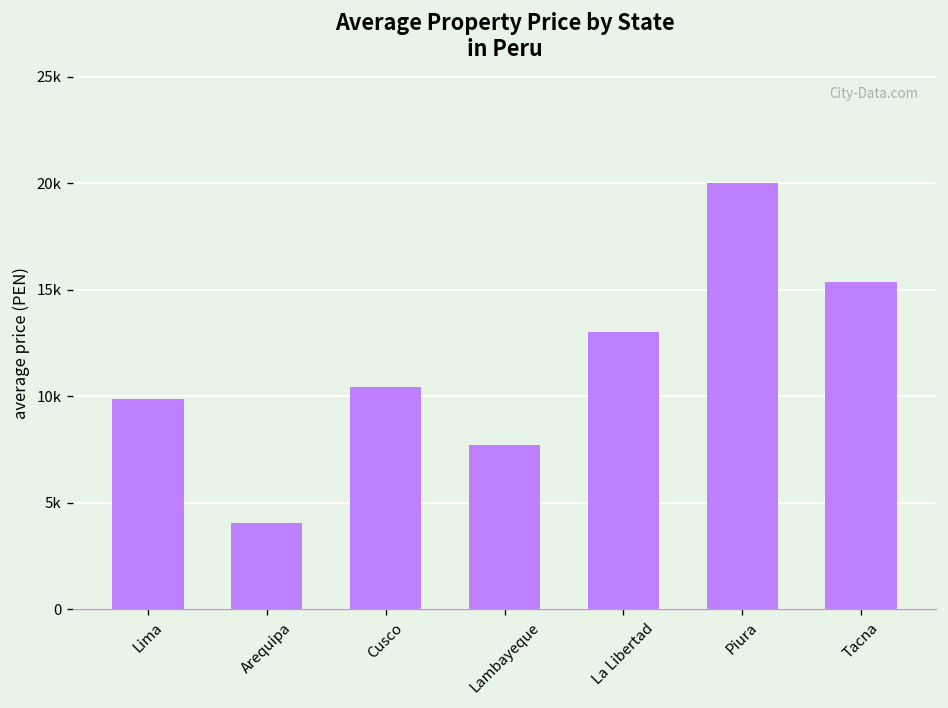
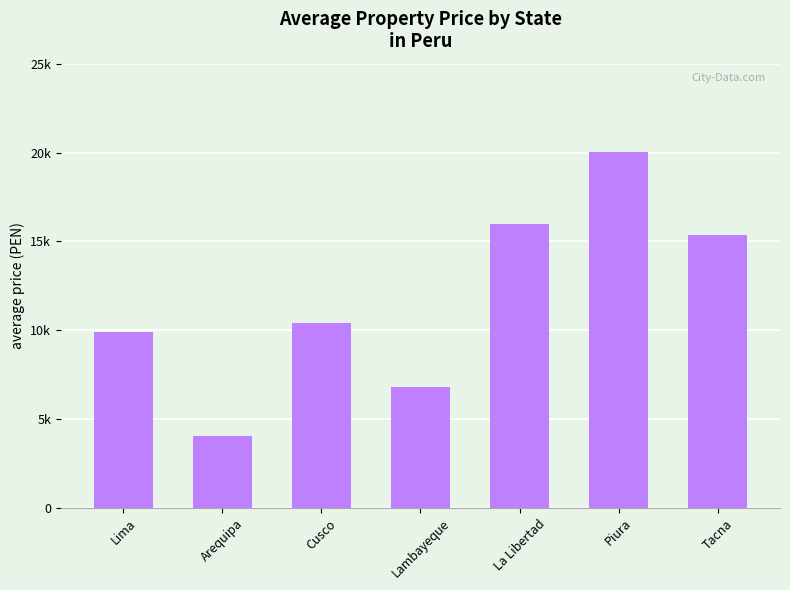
Lambayeque: 7700 -> 6800
La Libertad: 13000 -> 16000
